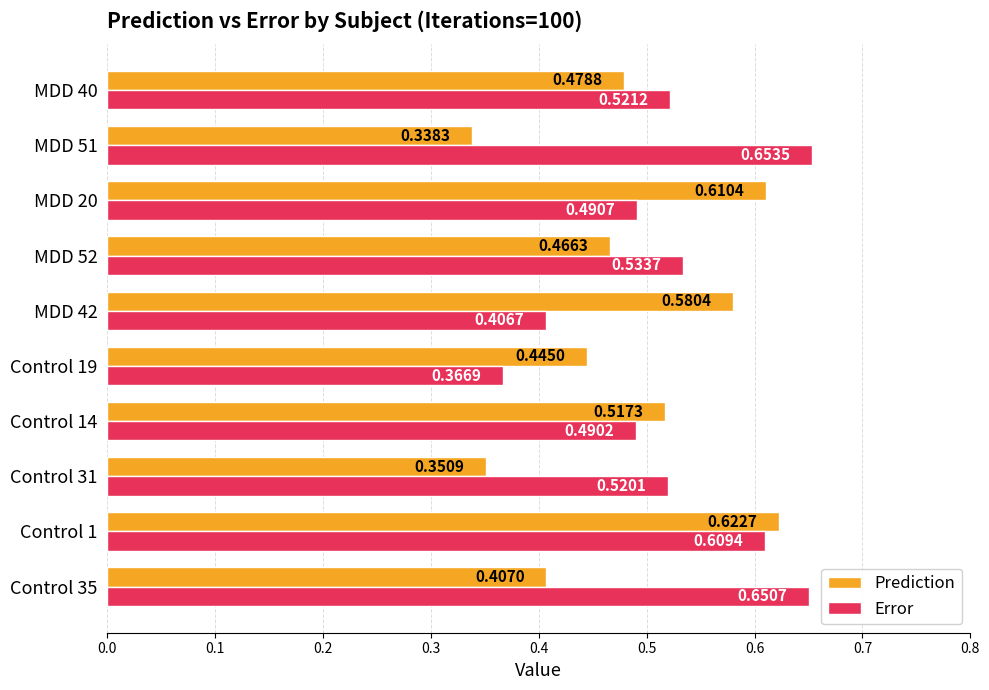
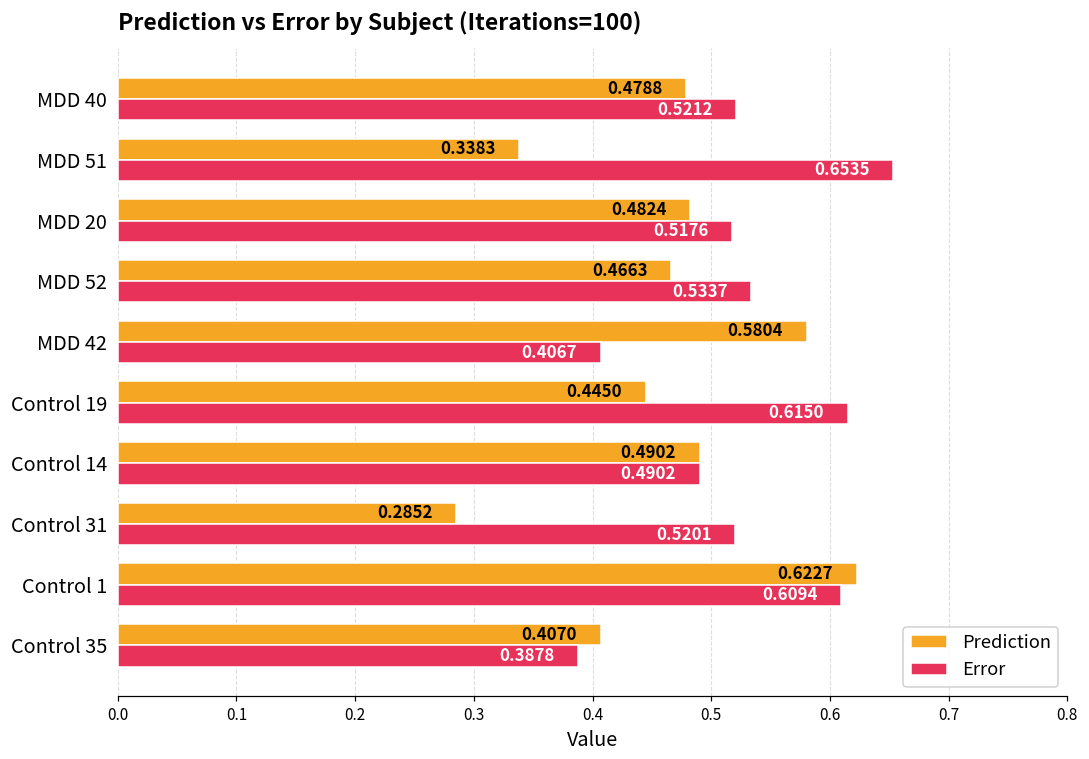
Prediction, MDD 20: 0.6104 -> 0.4824
Error, MDD 20: 0.4907 -> 0.5176
Error, Control 19: 0.3669 -> 0.6150
Prediction, Control 14: 0.5173 -> 0.4902
Prediction, Control 31: 0.3509 -> 0.2852
Error, Control 35: 0.6507 -> 0.3878
